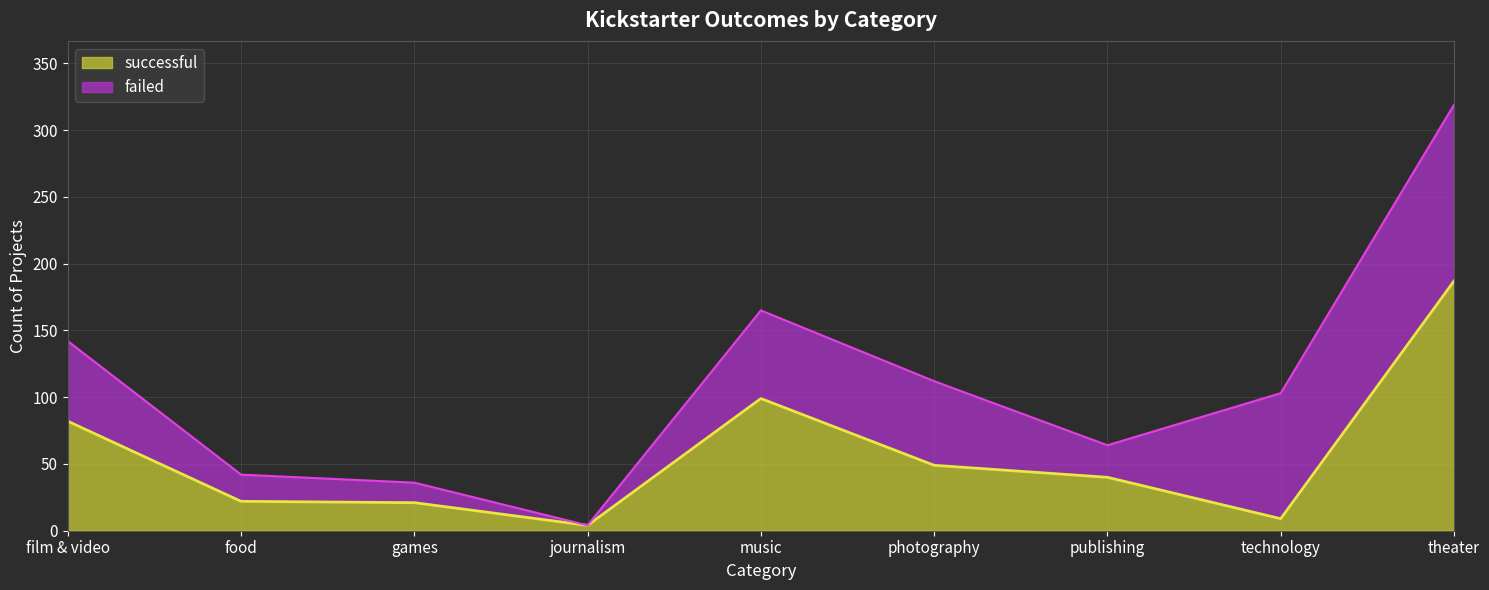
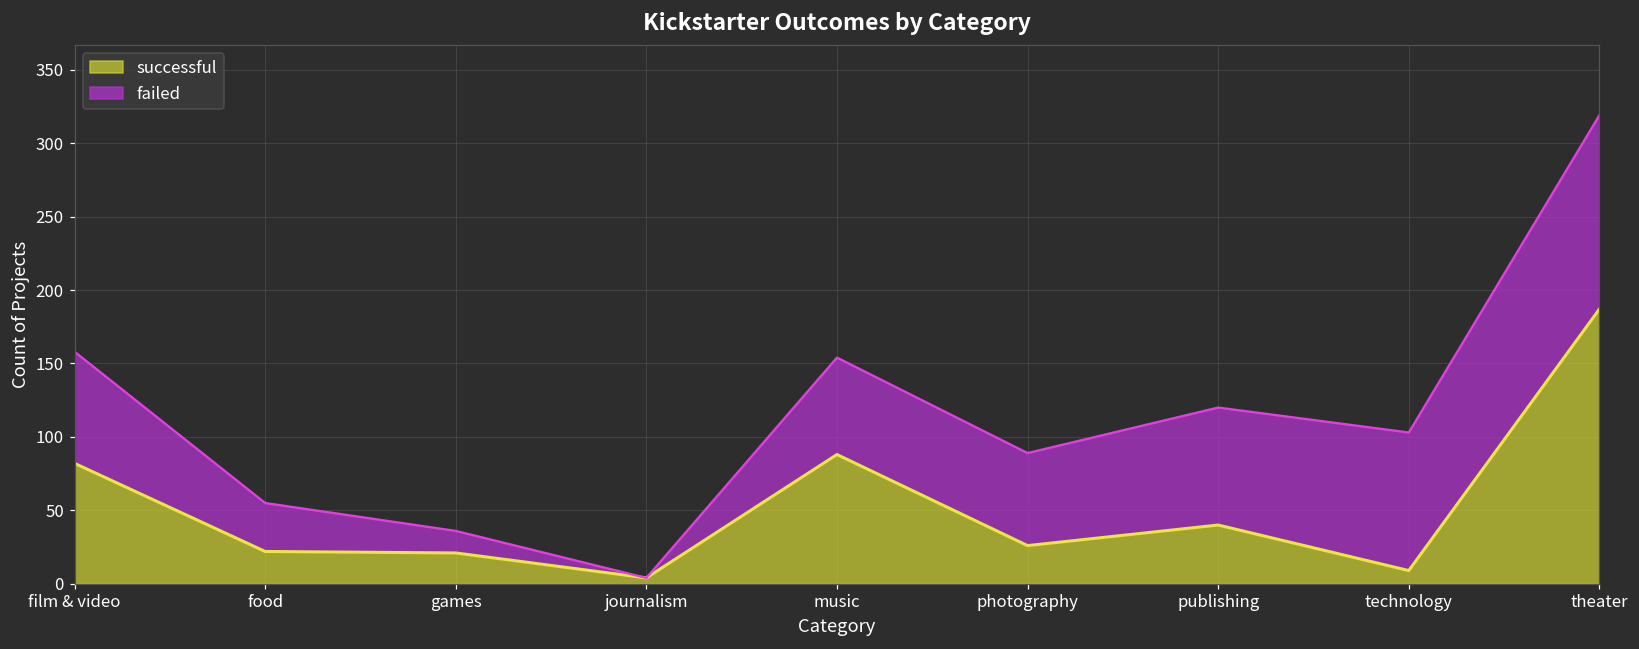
failed, film & video: 60 -> 76
failed, food: 20 -> 33
successful, music: 99 -> 88
successful, photography: 49 -> 26
failed, publishing: 24 -> 80
